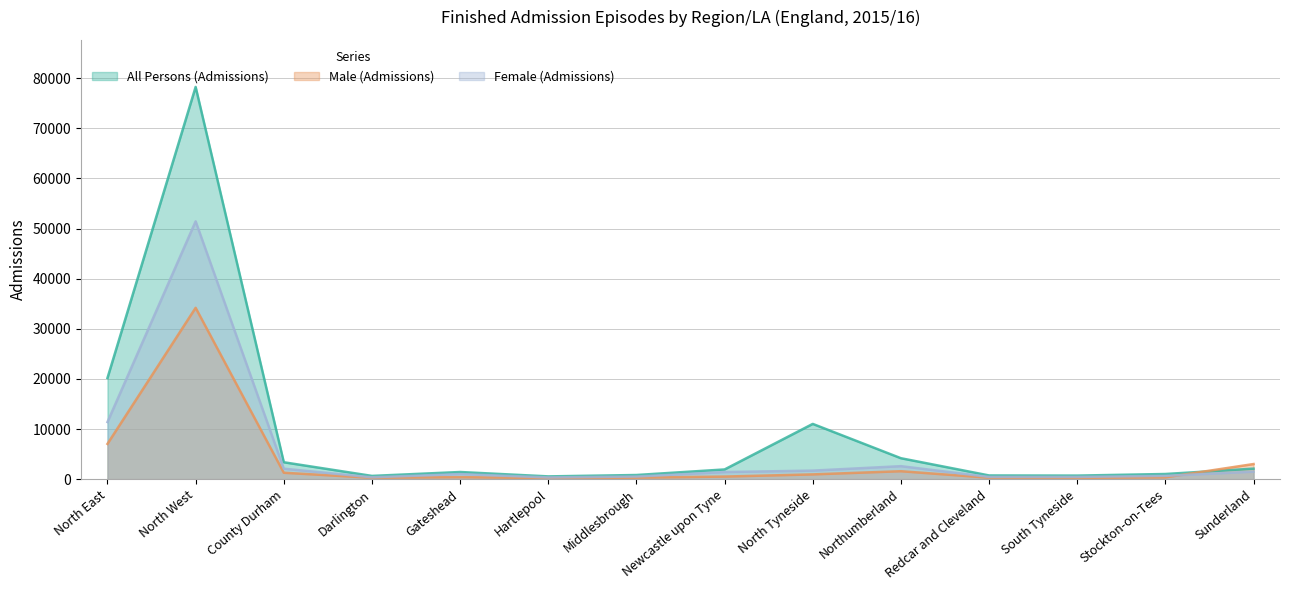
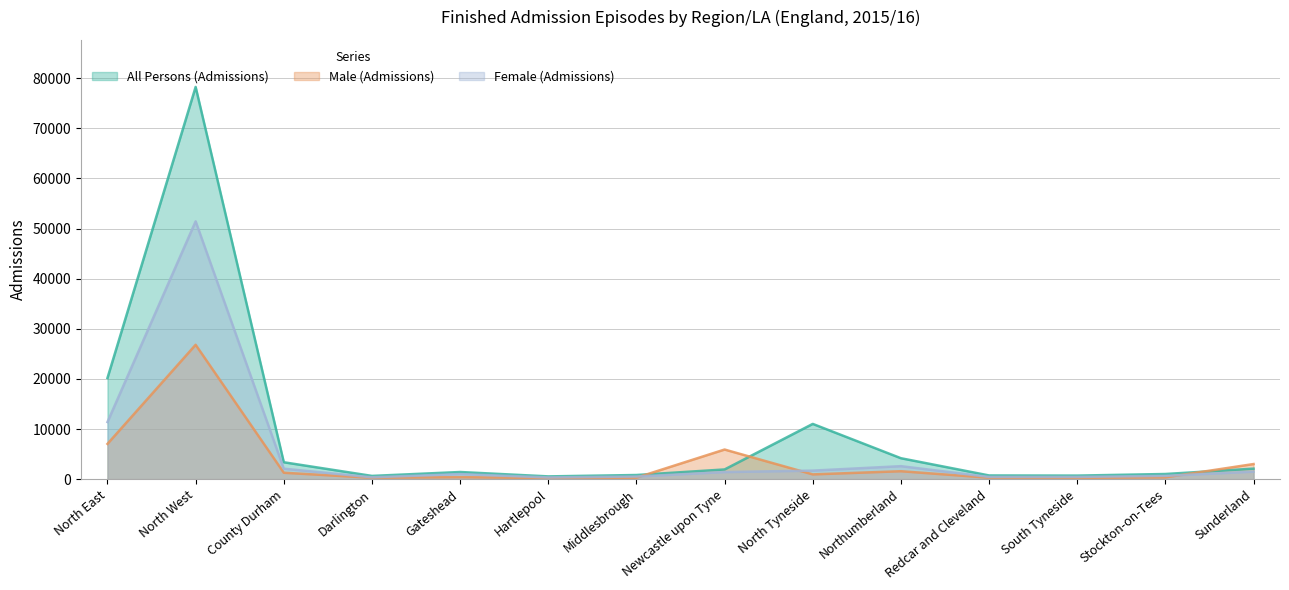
Male (Admissions), North West: 34000 -> 27000
Male (Admissions), Newcastle upon Tyne: 1000 -> 6000
